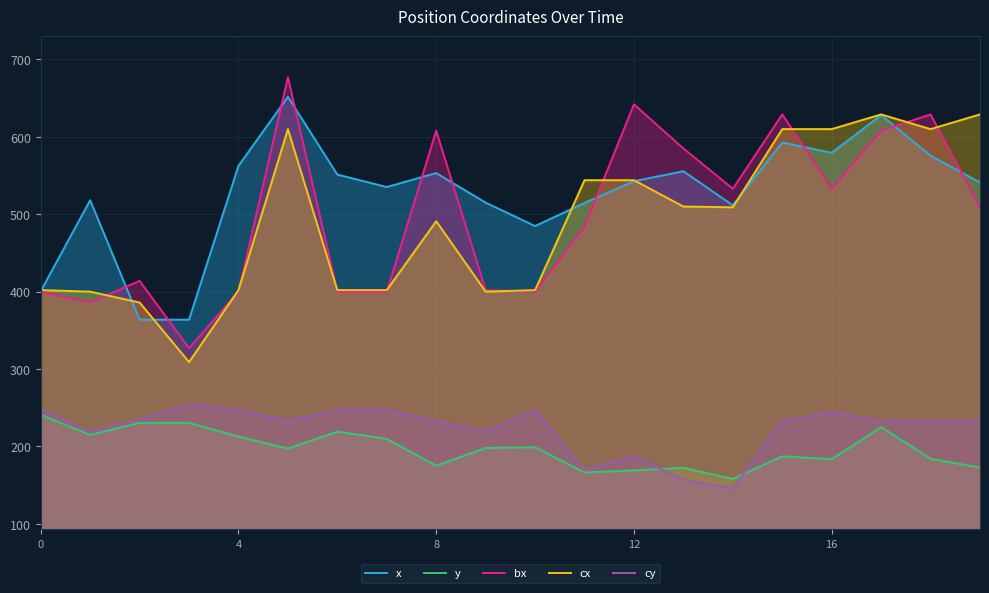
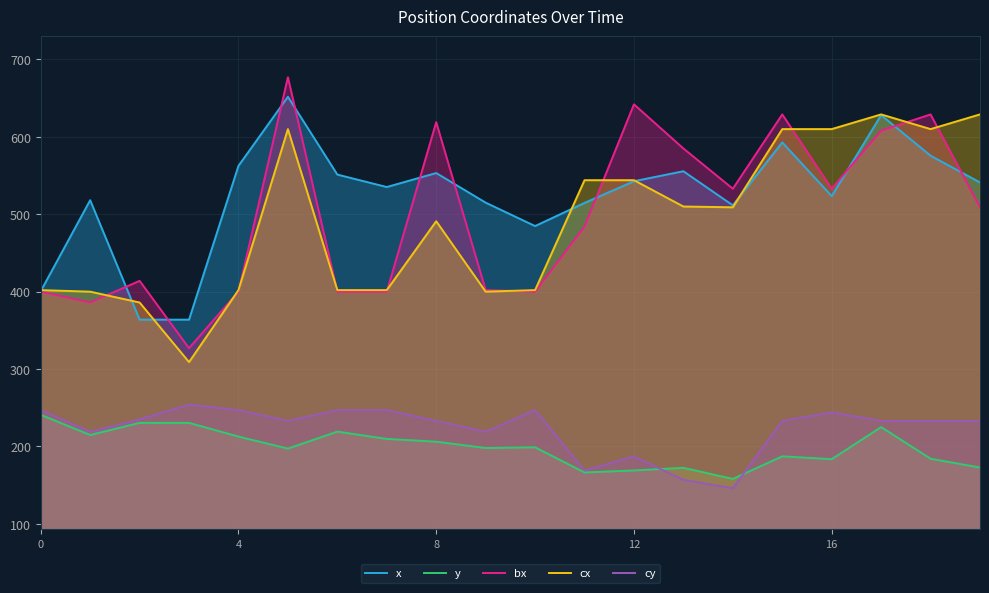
y, 8: 170 -> 210
bx, 8: 610 -> 620
x, 16: 580 -> 520
